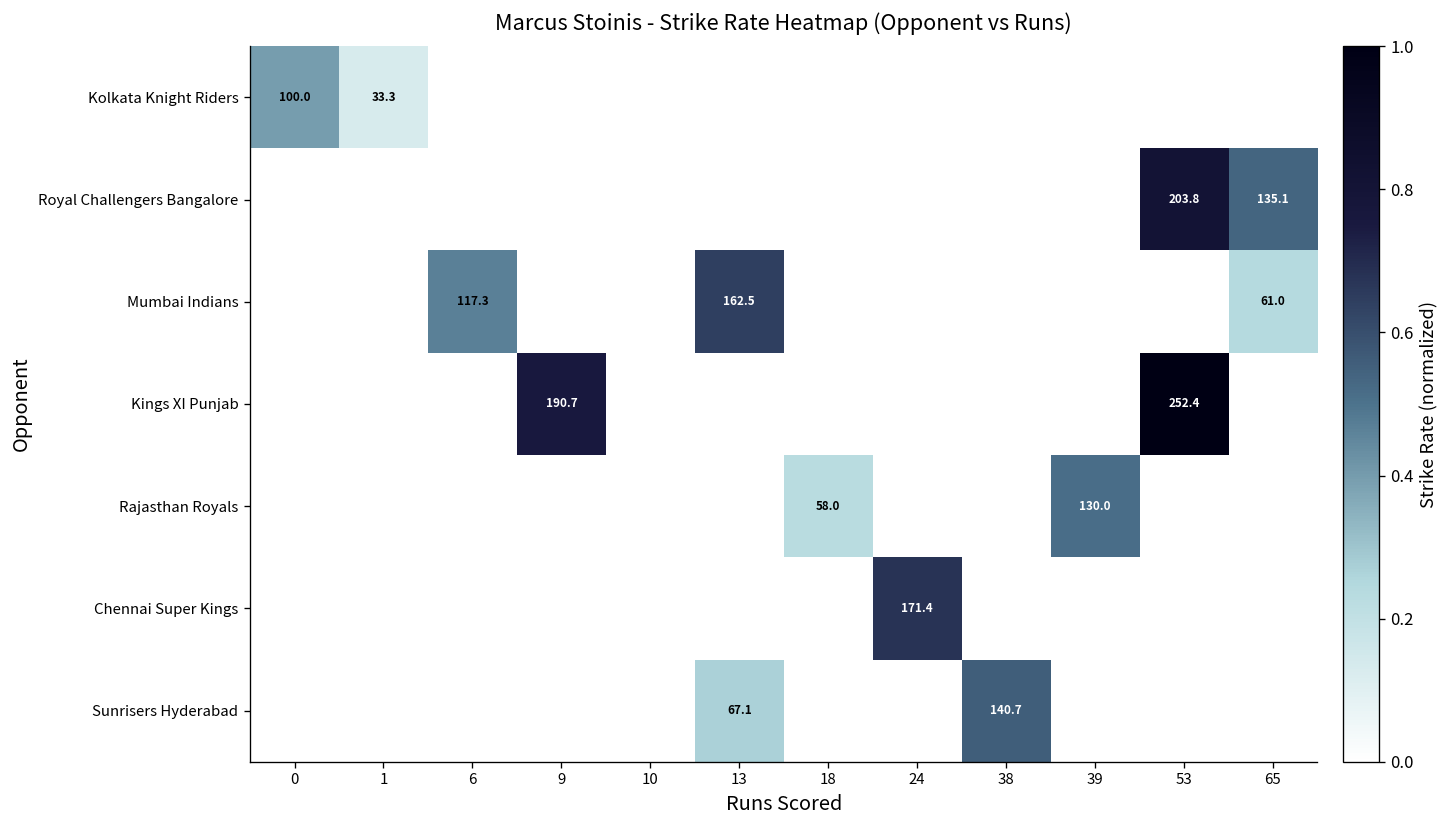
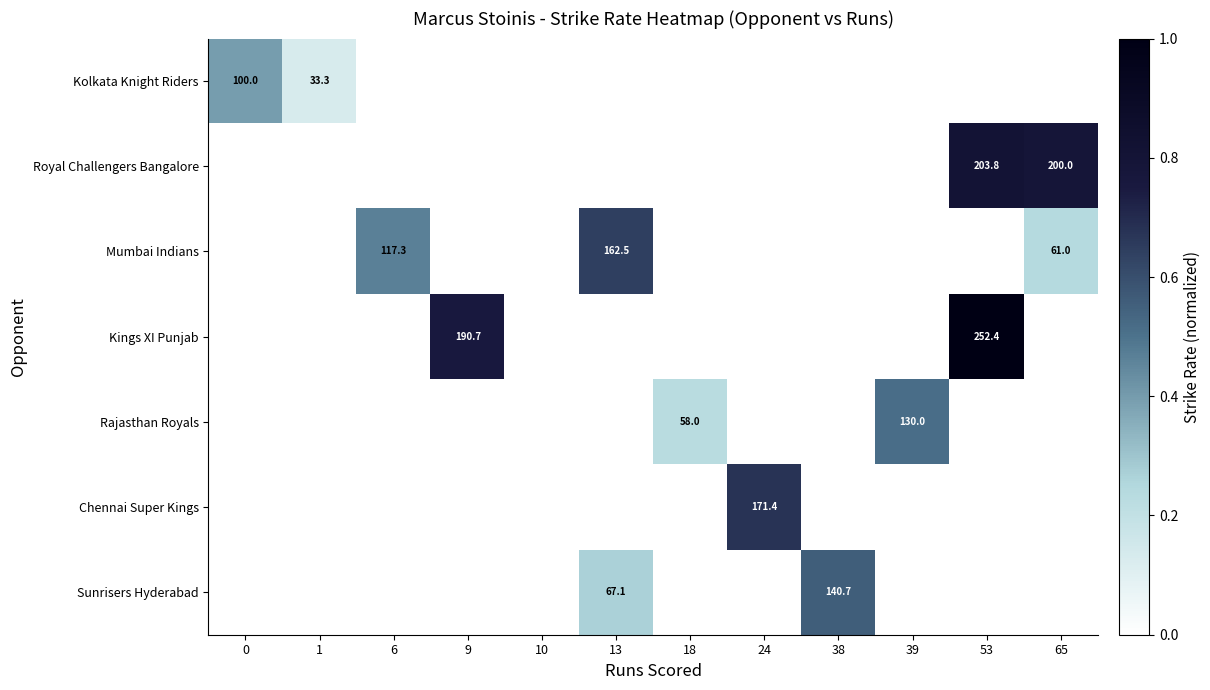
Royal Challengers Bangalore, 65: 135.1 -> 200.0
